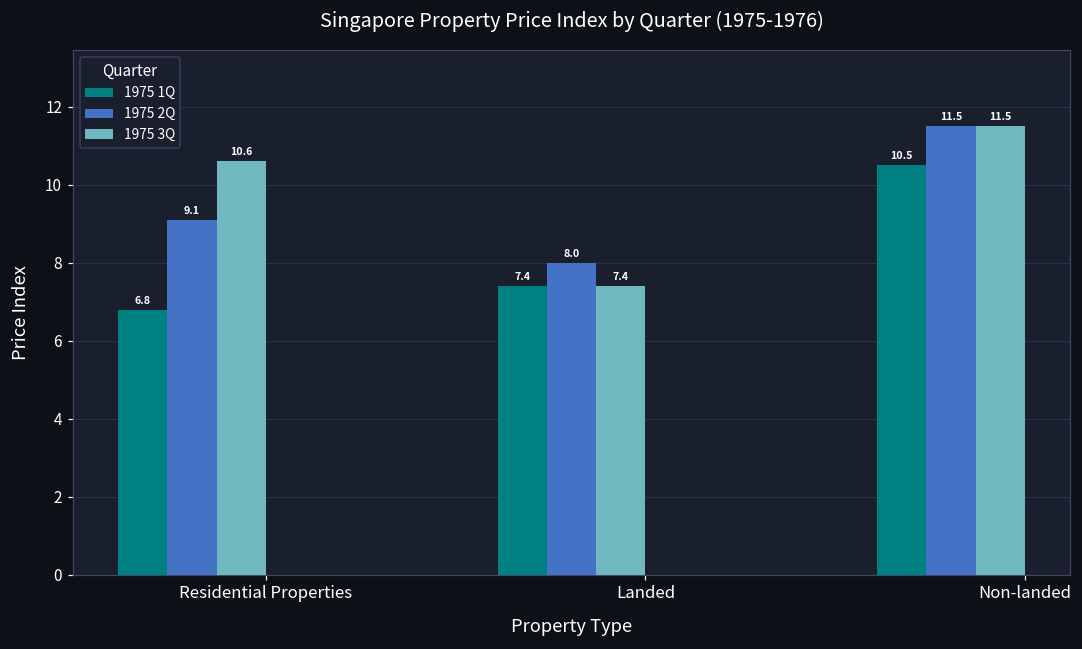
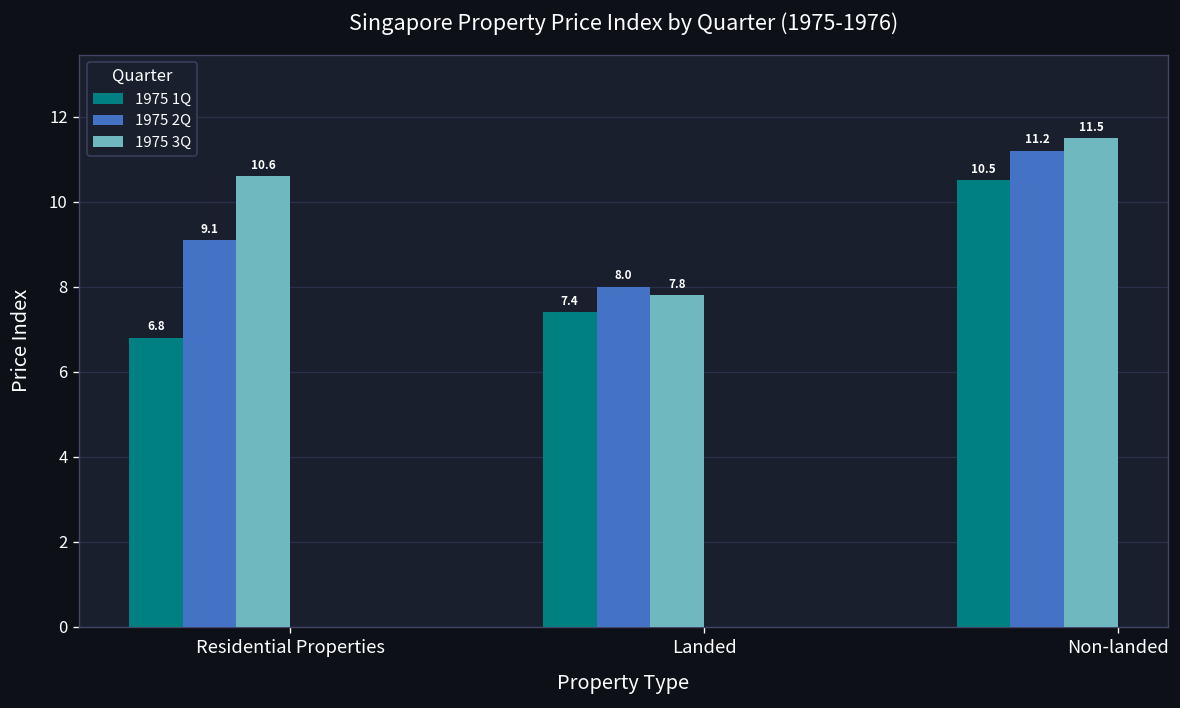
1975 3Q, Landed: 7.4 -> 7.8
1975 2Q, Non-landed: 11.5 -> 11.2
